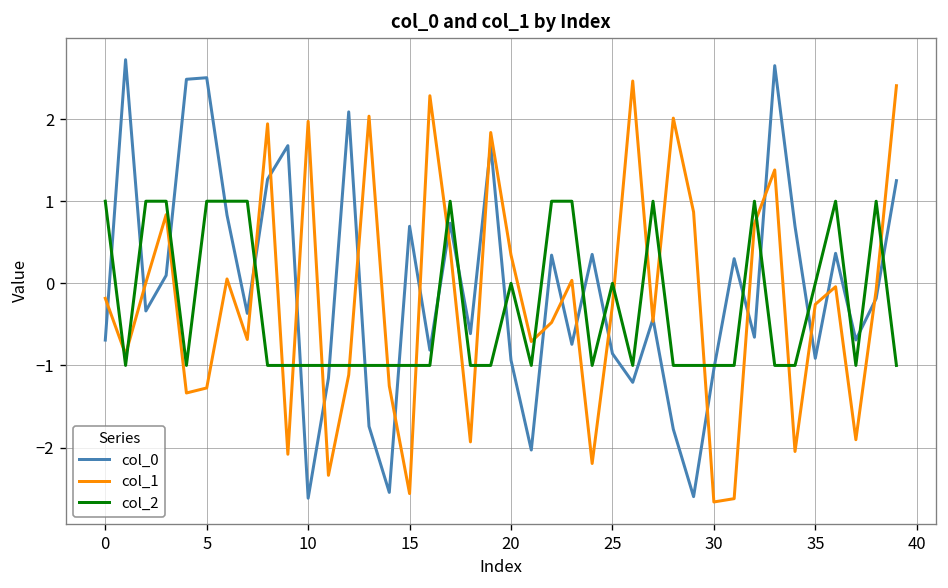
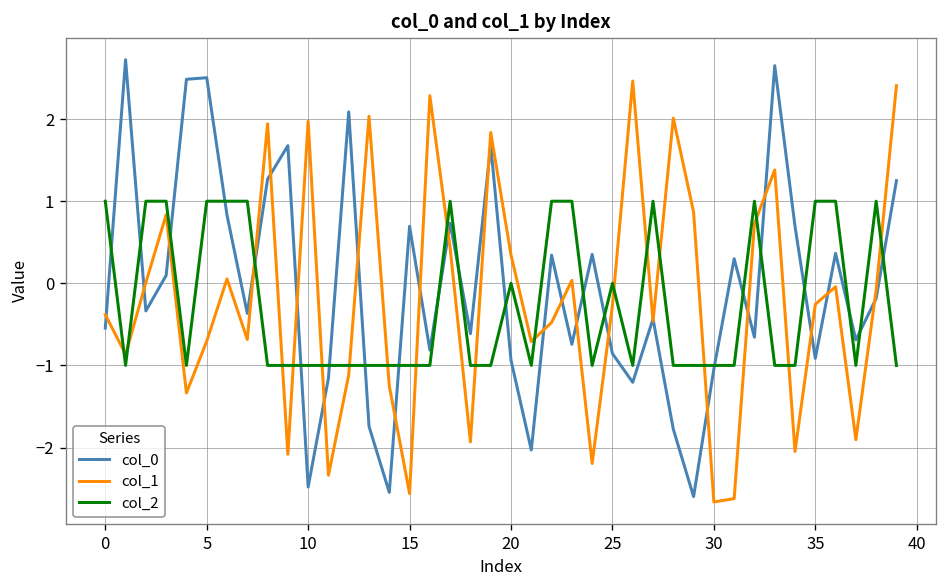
col_0, 0: -0.7 -> -0.5
col_1, 0: -0.2 -> -0.4
col_1, 5: -1.3 -> -0.7
col_0, 10: -2.6 -> -2.5
col_2, 35: 0 -> 1
